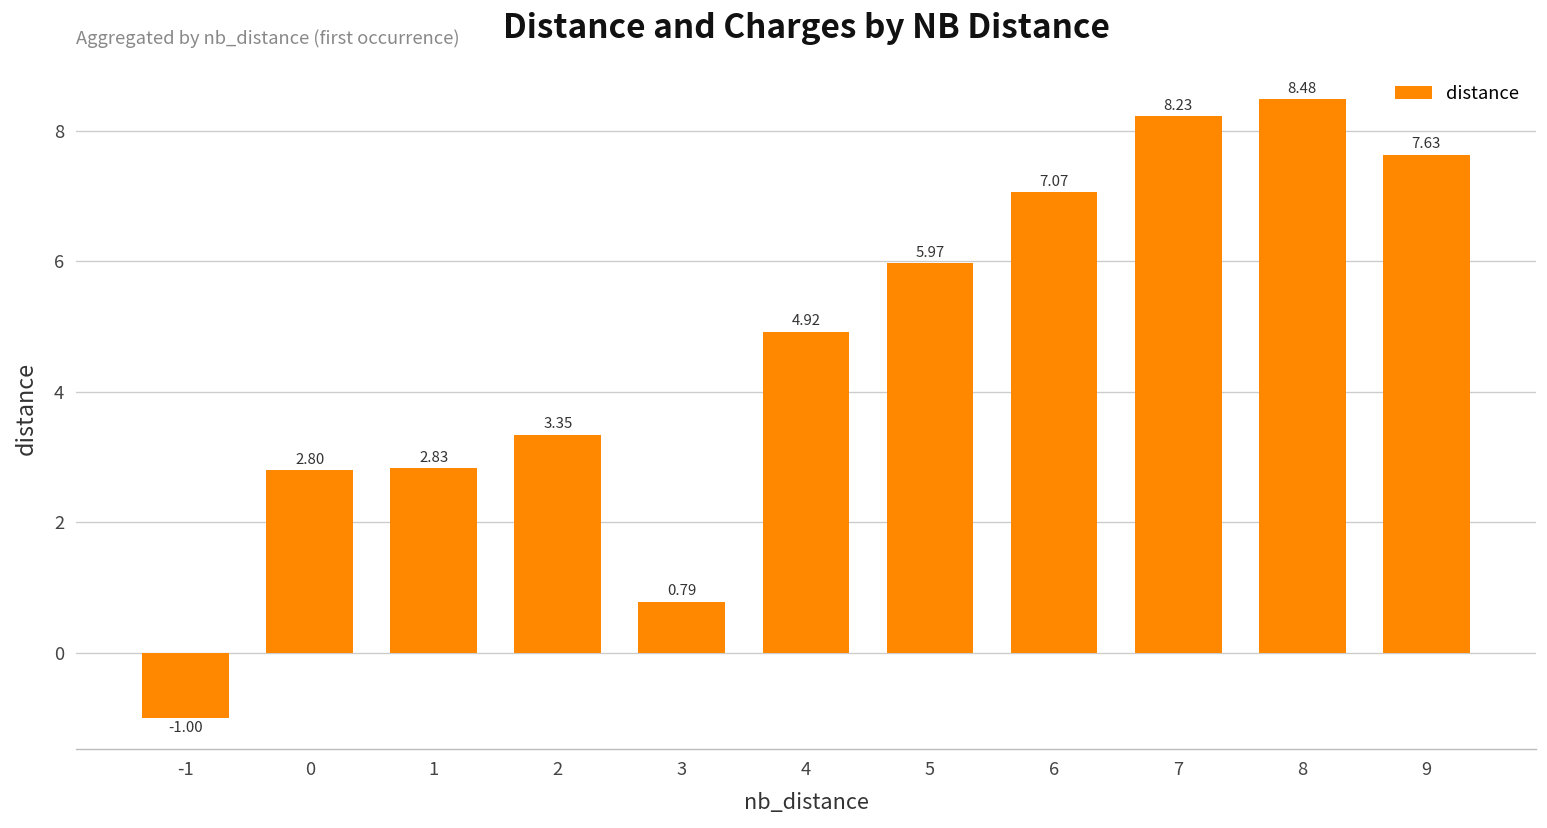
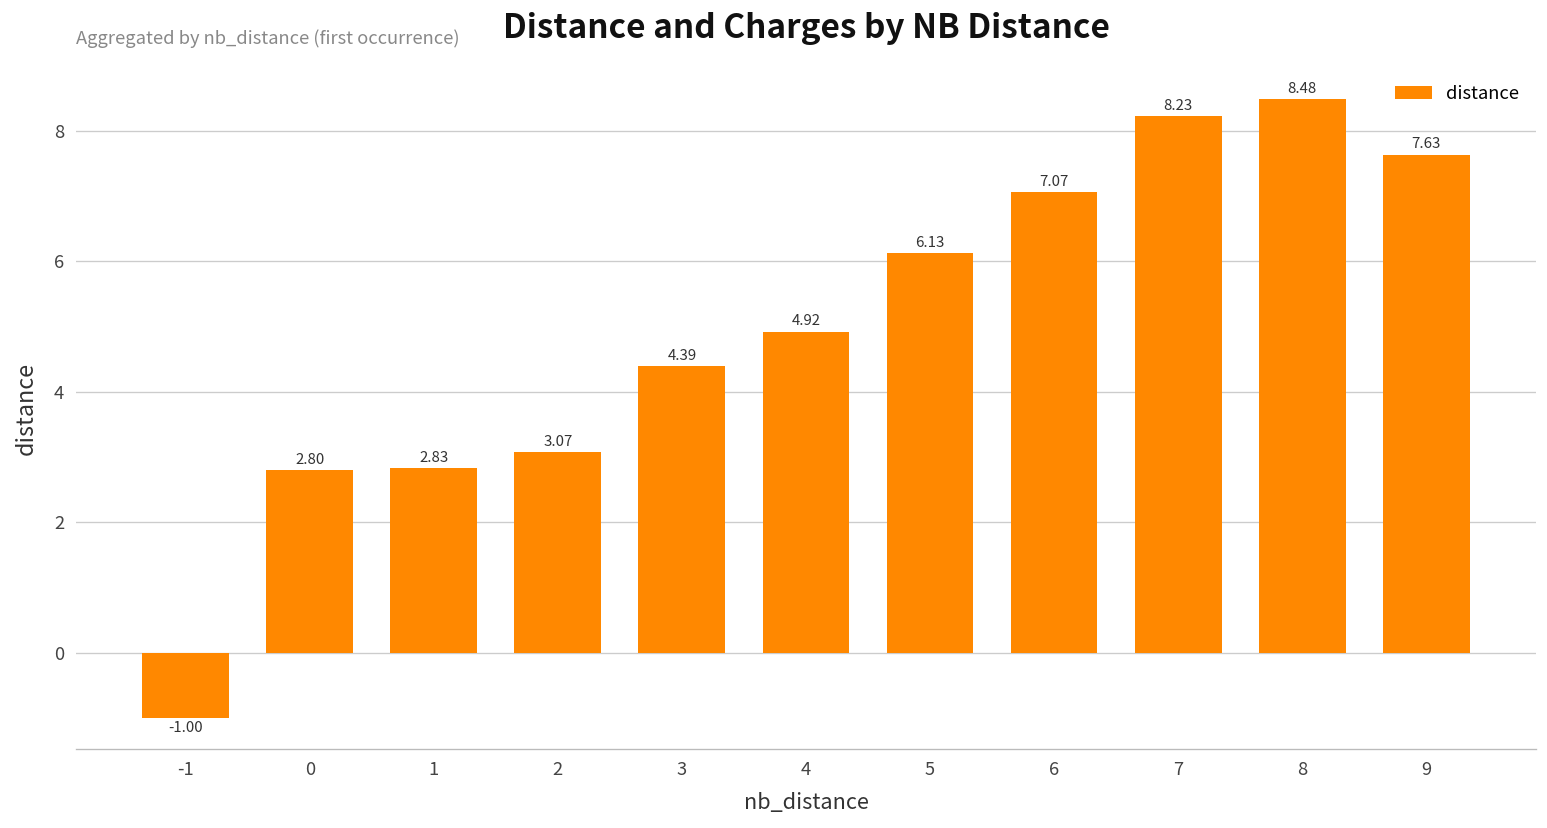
2: 3.35 -> 3.07
3: 0.79 -> 4.39
5: 5.97 -> 6.13
